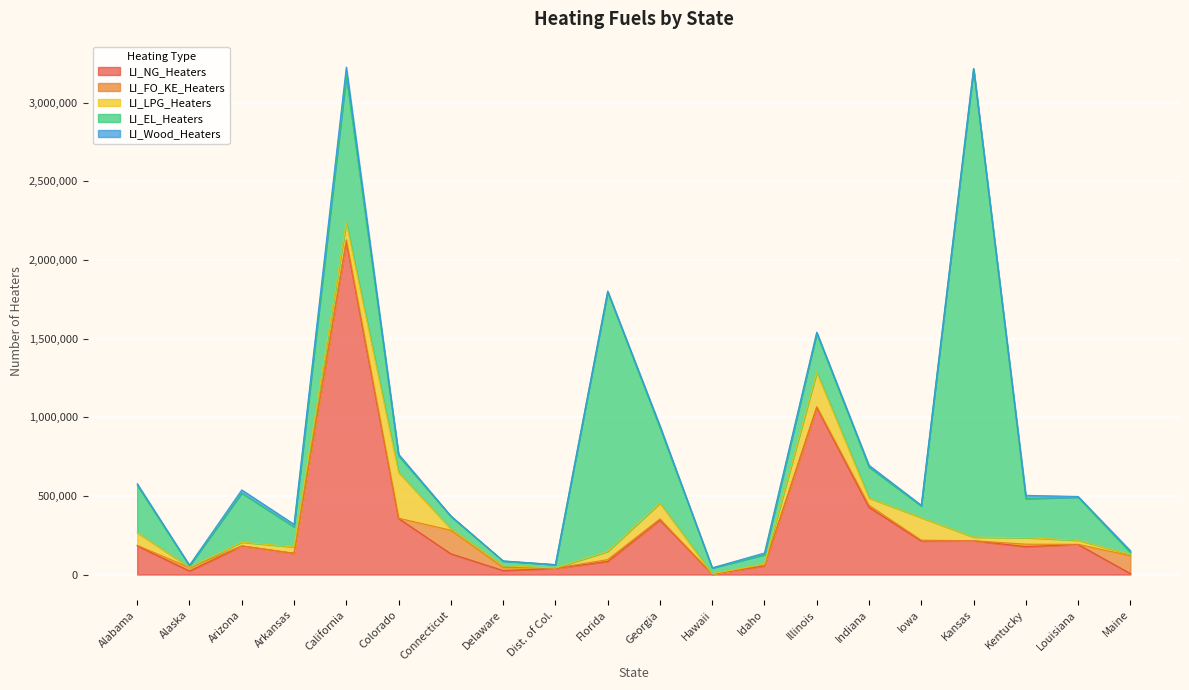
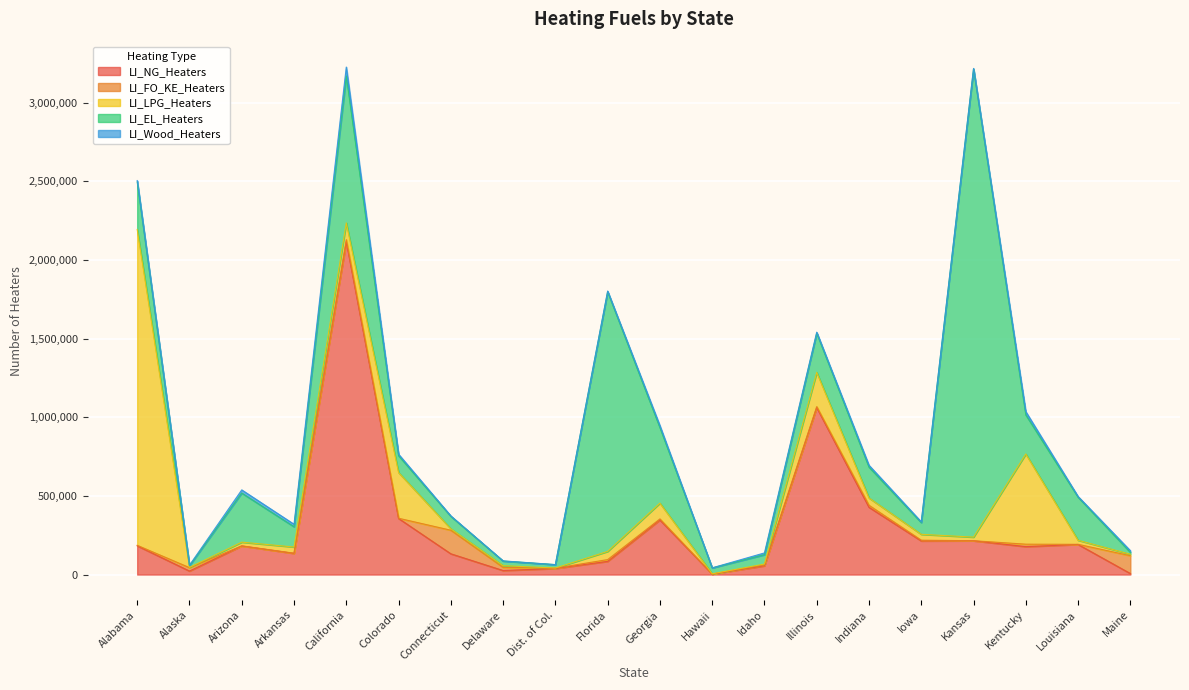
LI_LPG_Heaters, Alabama: 80,000 -> 2,010,000
LI_LPG_Heaters, Iowa: 140,000 -> 40,000
LI_LPG_Heaters, Kentucky: 40,000 -> 570,000
